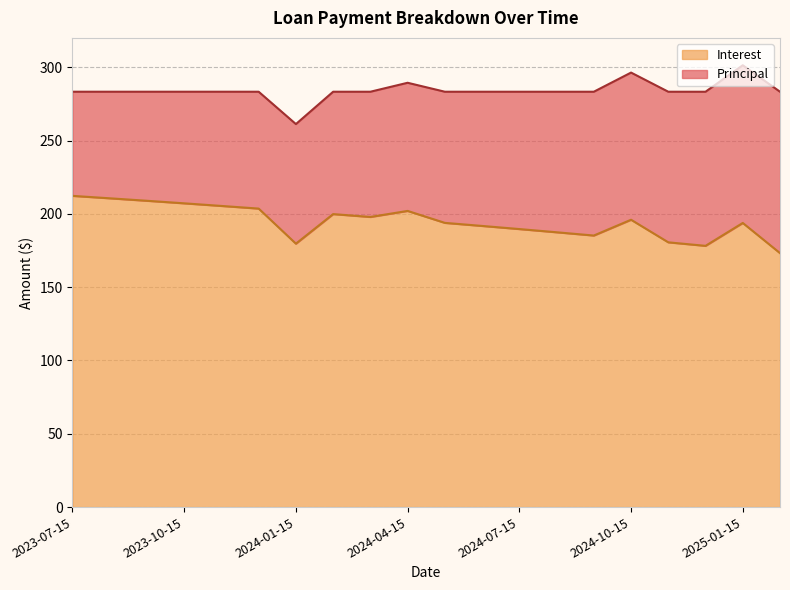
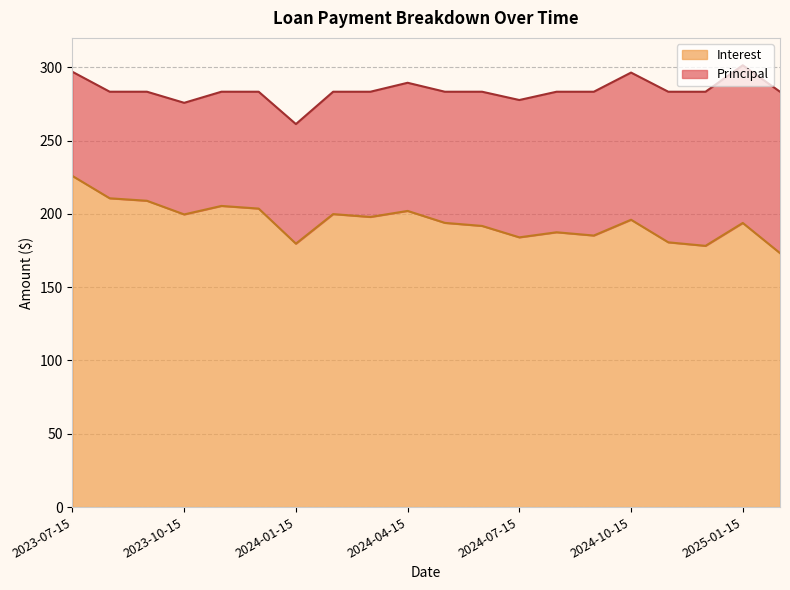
Interest, 2023-07-15: 212 -> 226
Interest, 2023-10-15: 207 -> 200
Interest, 2024-07-15: 190 -> 184
